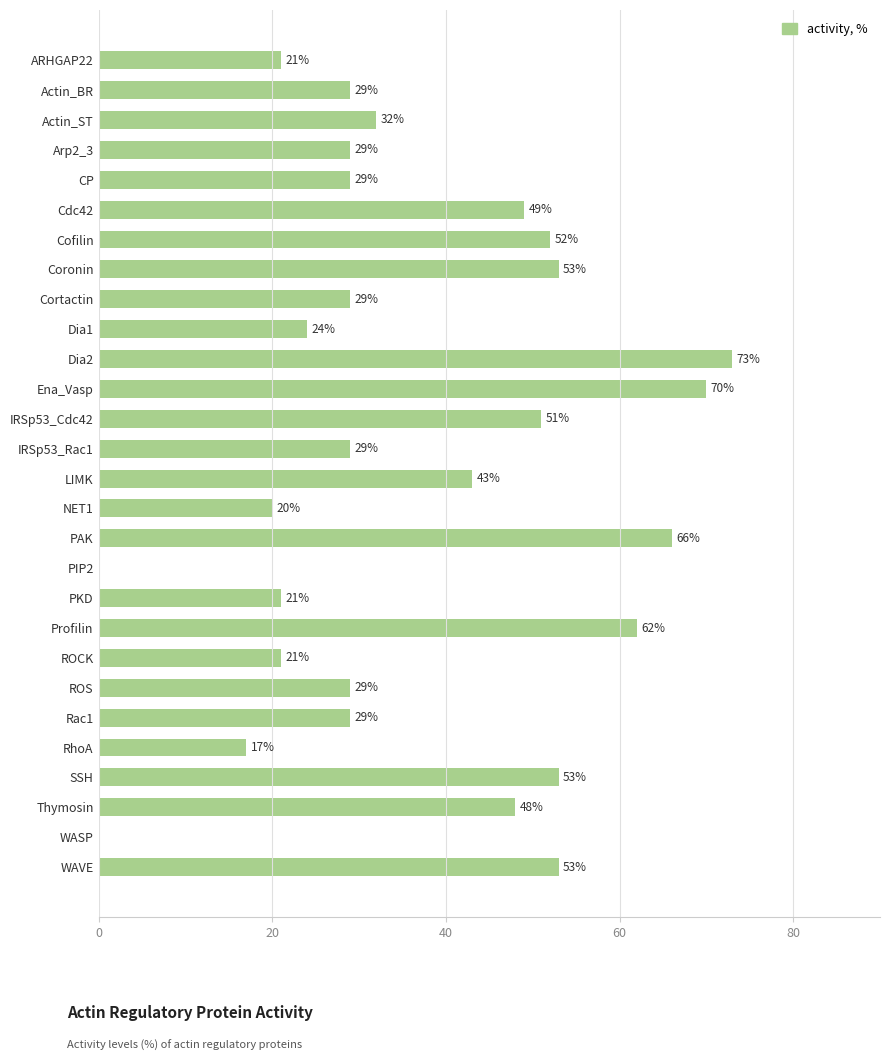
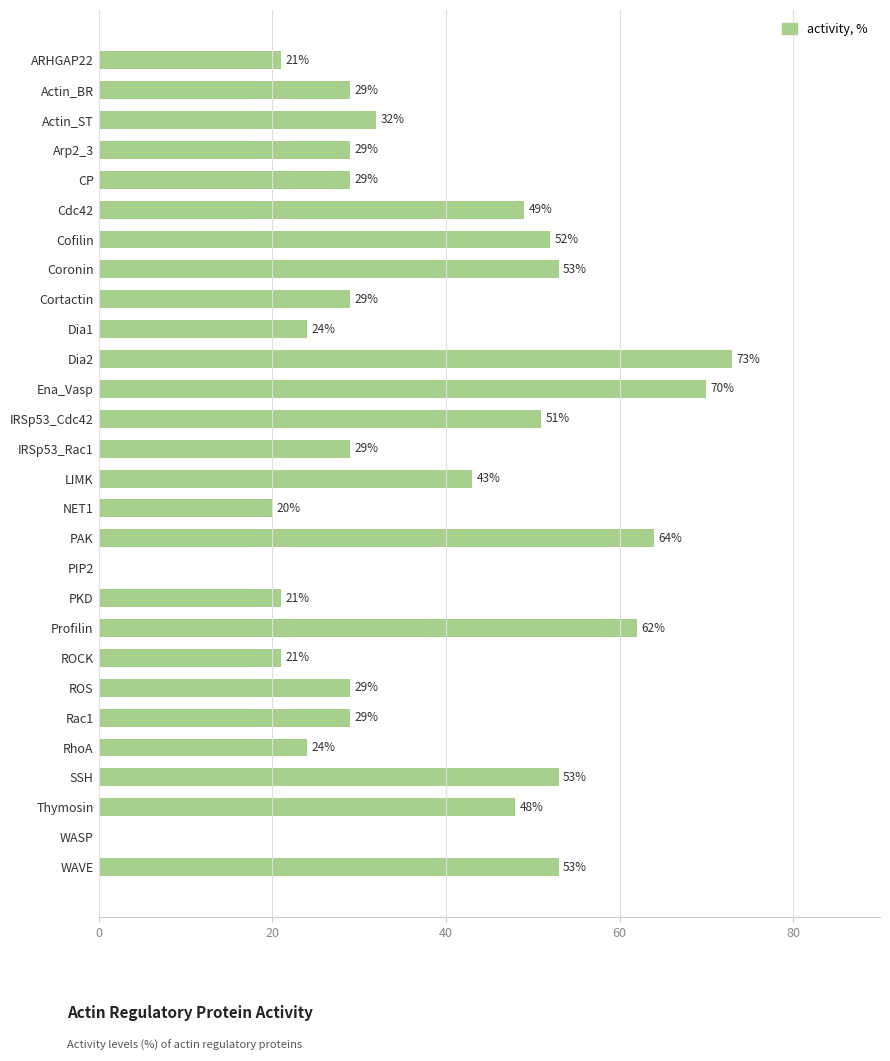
PAK: 66% -> 64%
RhoA: 17% -> 24%
